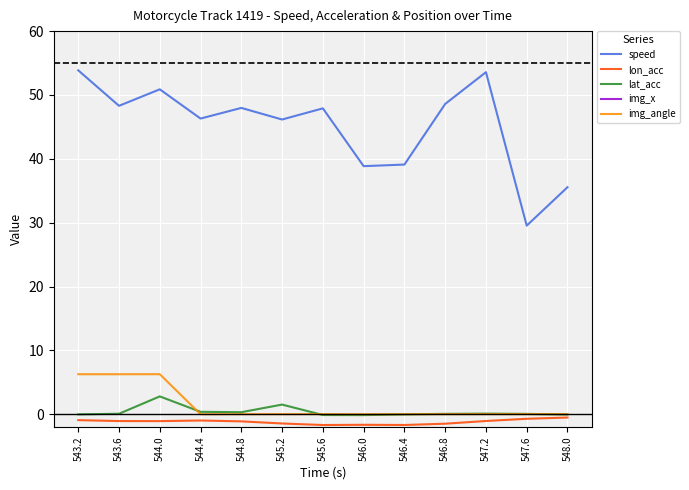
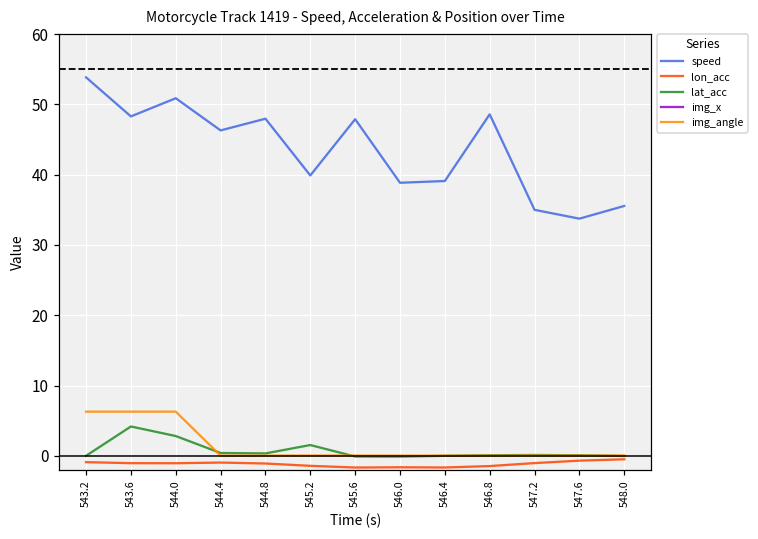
lat_acc, 543.6: 0 -> 4
speed, 545.2: 46 -> 40
speed, 547.2: 54 -> 35
speed, 547.6: 30 -> 34
